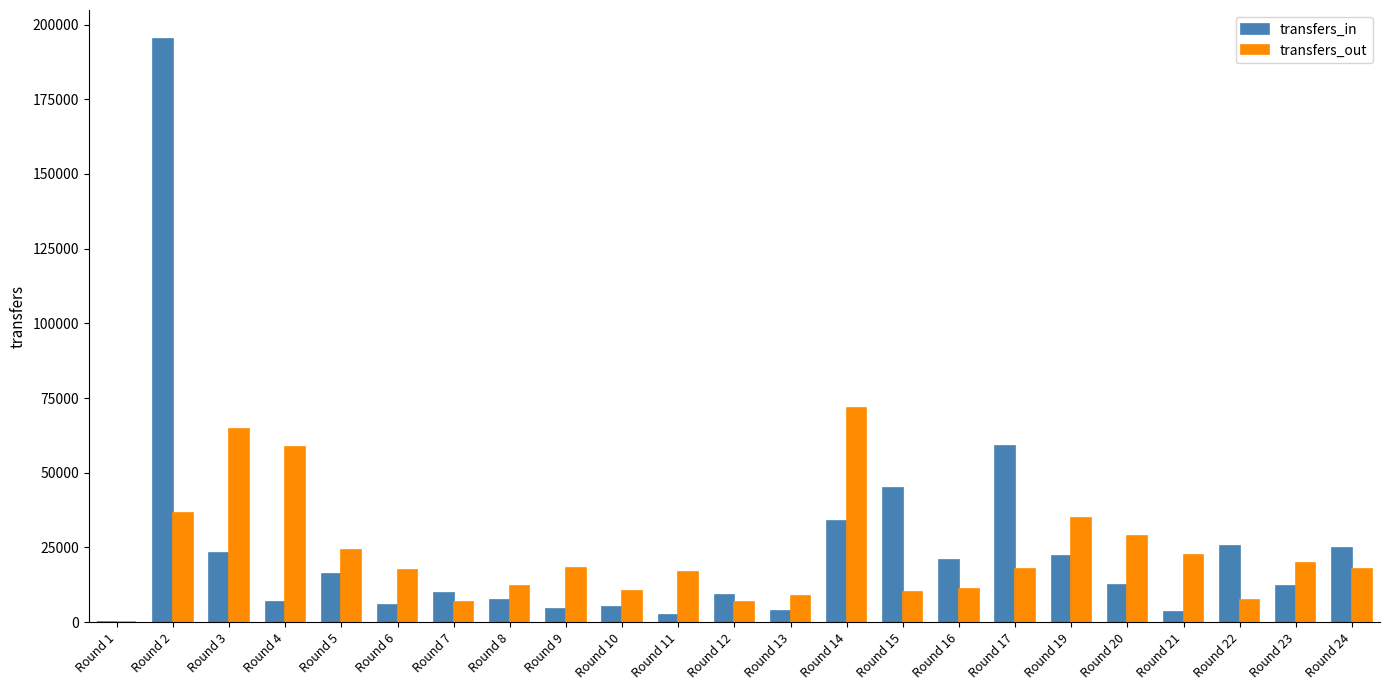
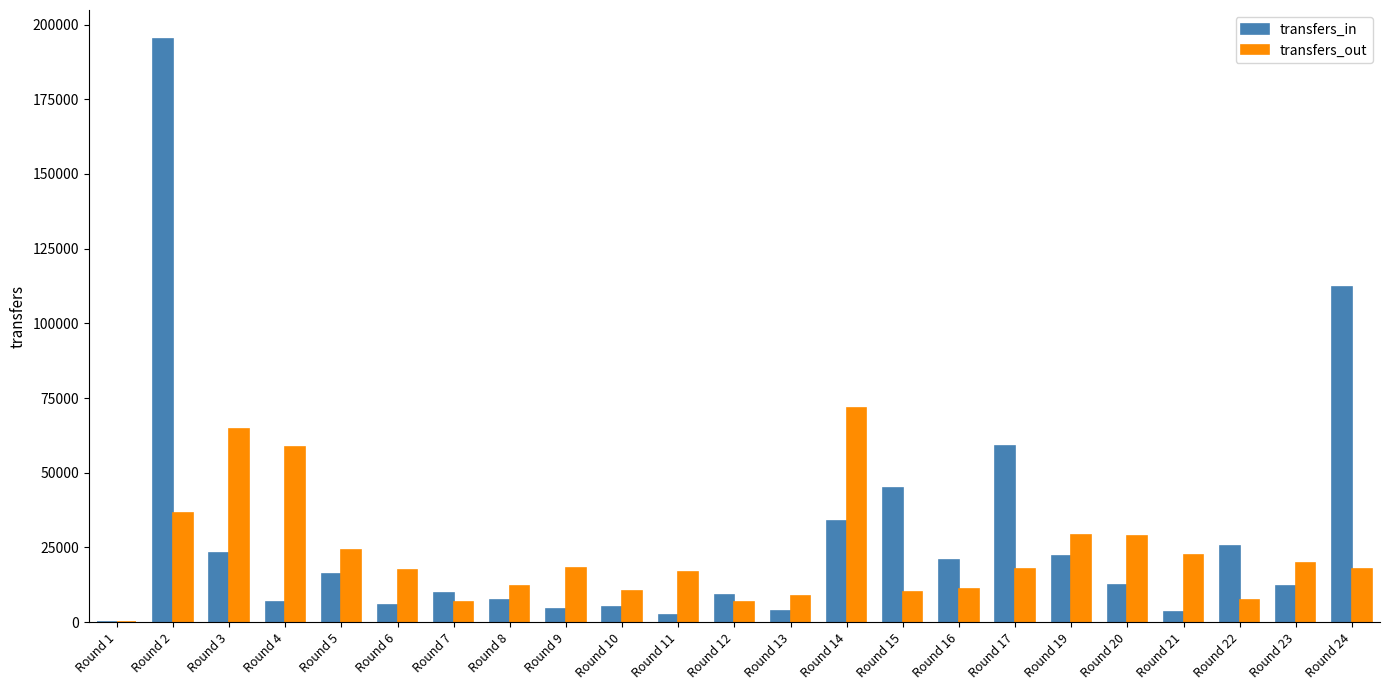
transfers_out, Round 19: 35000 -> 29000
transfers_in, Round 24: 25000 -> 112000
